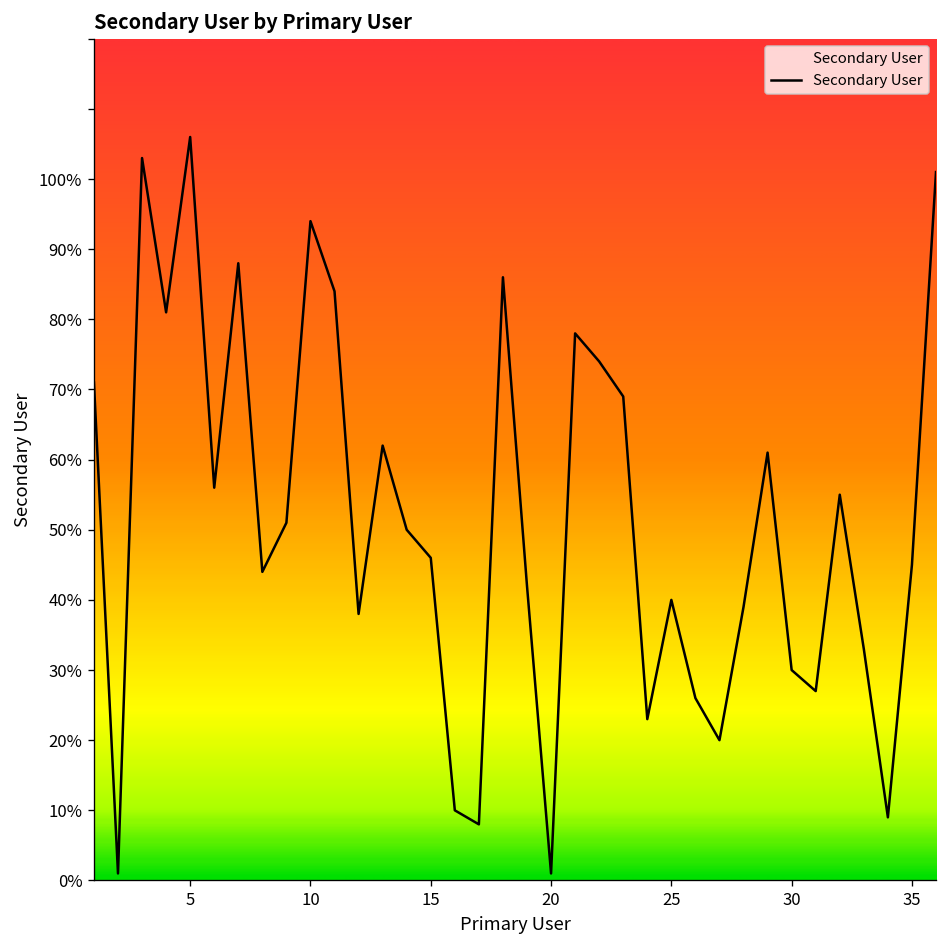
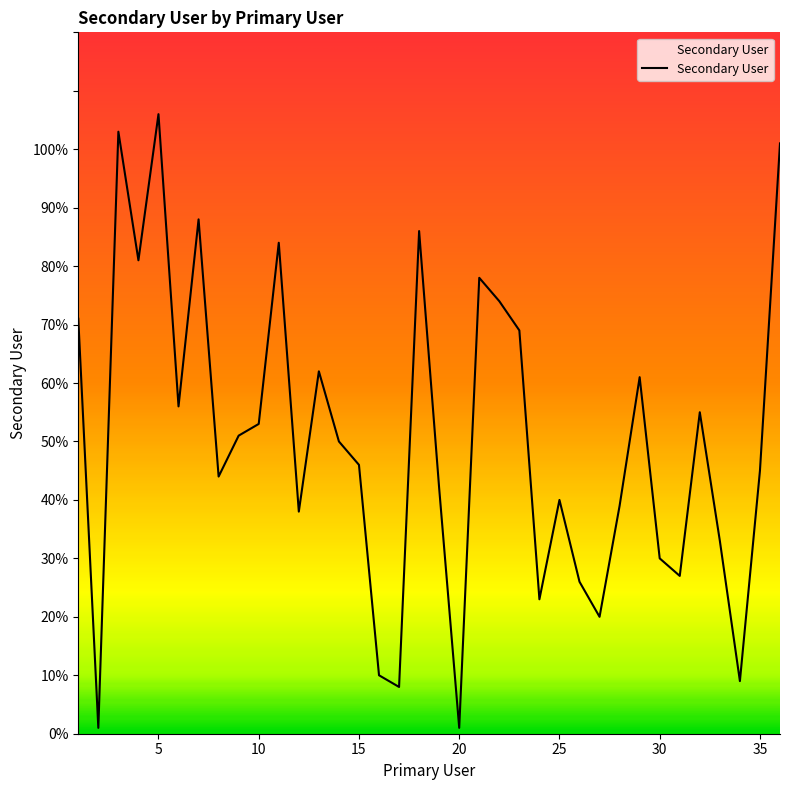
10: 94% -> 53%
